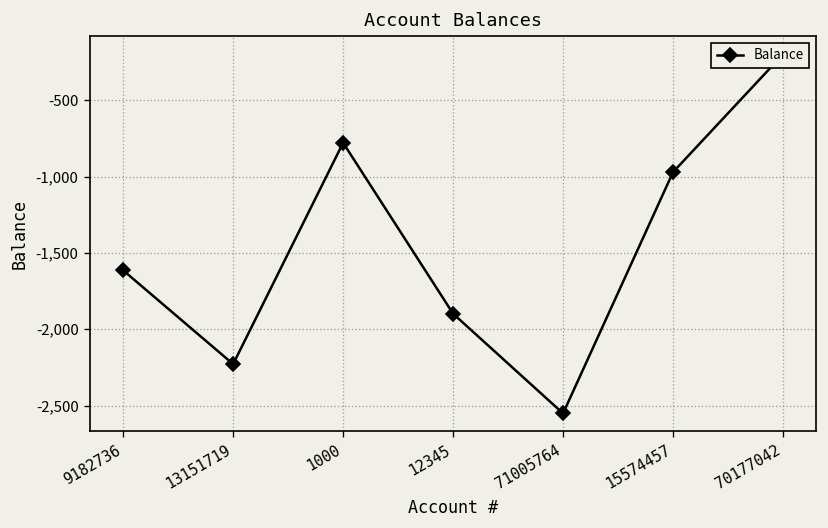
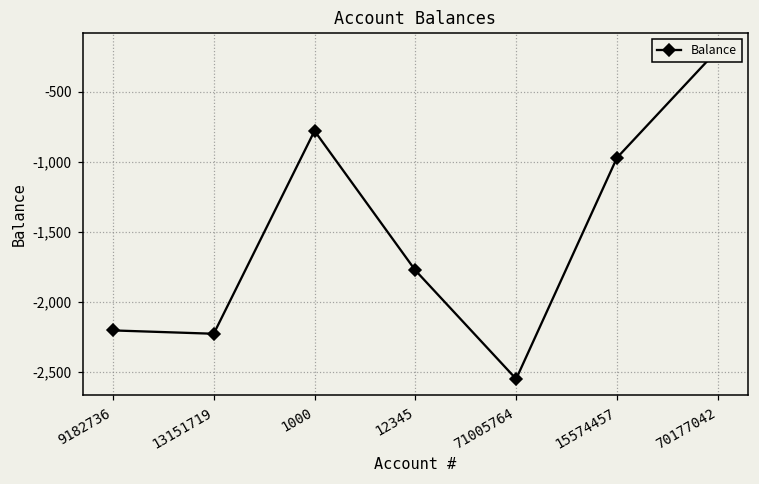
9182736: -1,610 -> -2,200
12345: -1,900 -> -1,780
